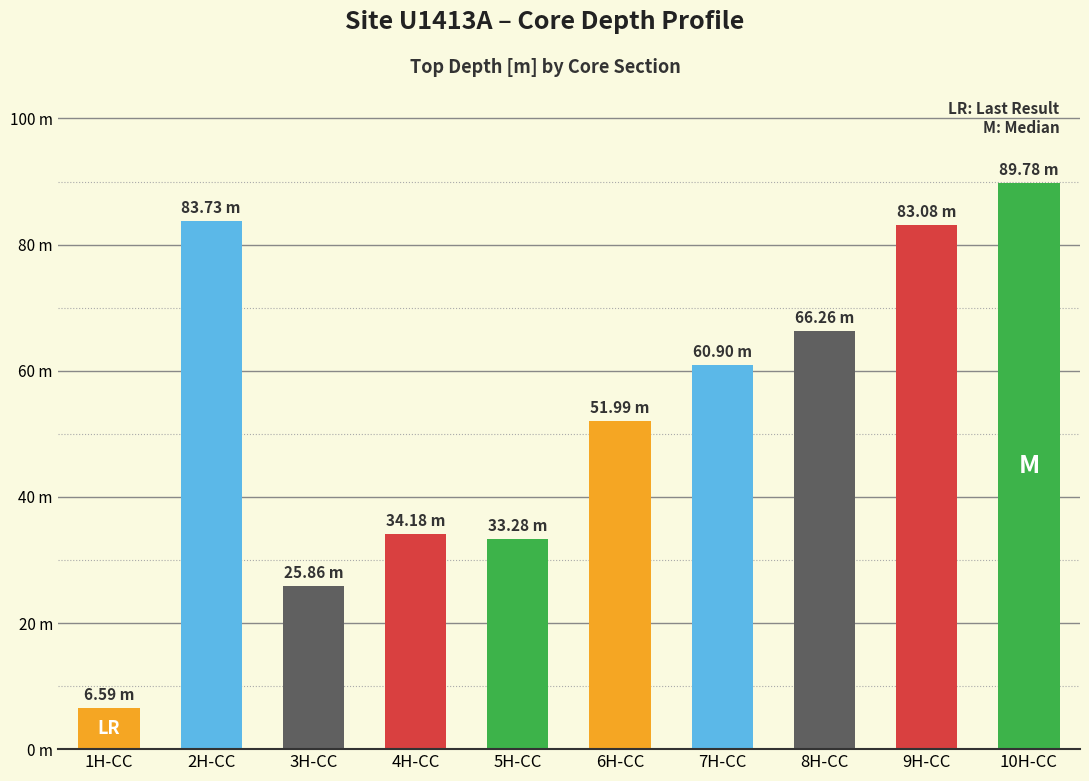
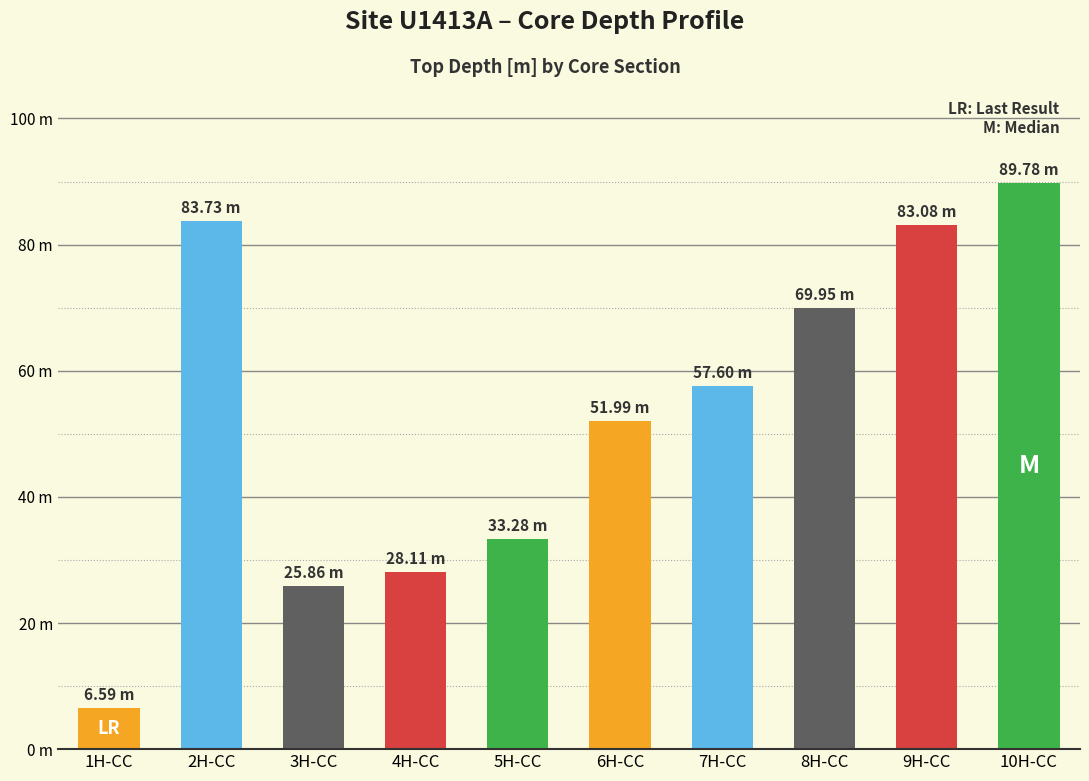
4H-CC: 34.18 -> 28.11
7H-CC: 60.90 -> 57.60
8H-CC: 66.26 -> 69.95
